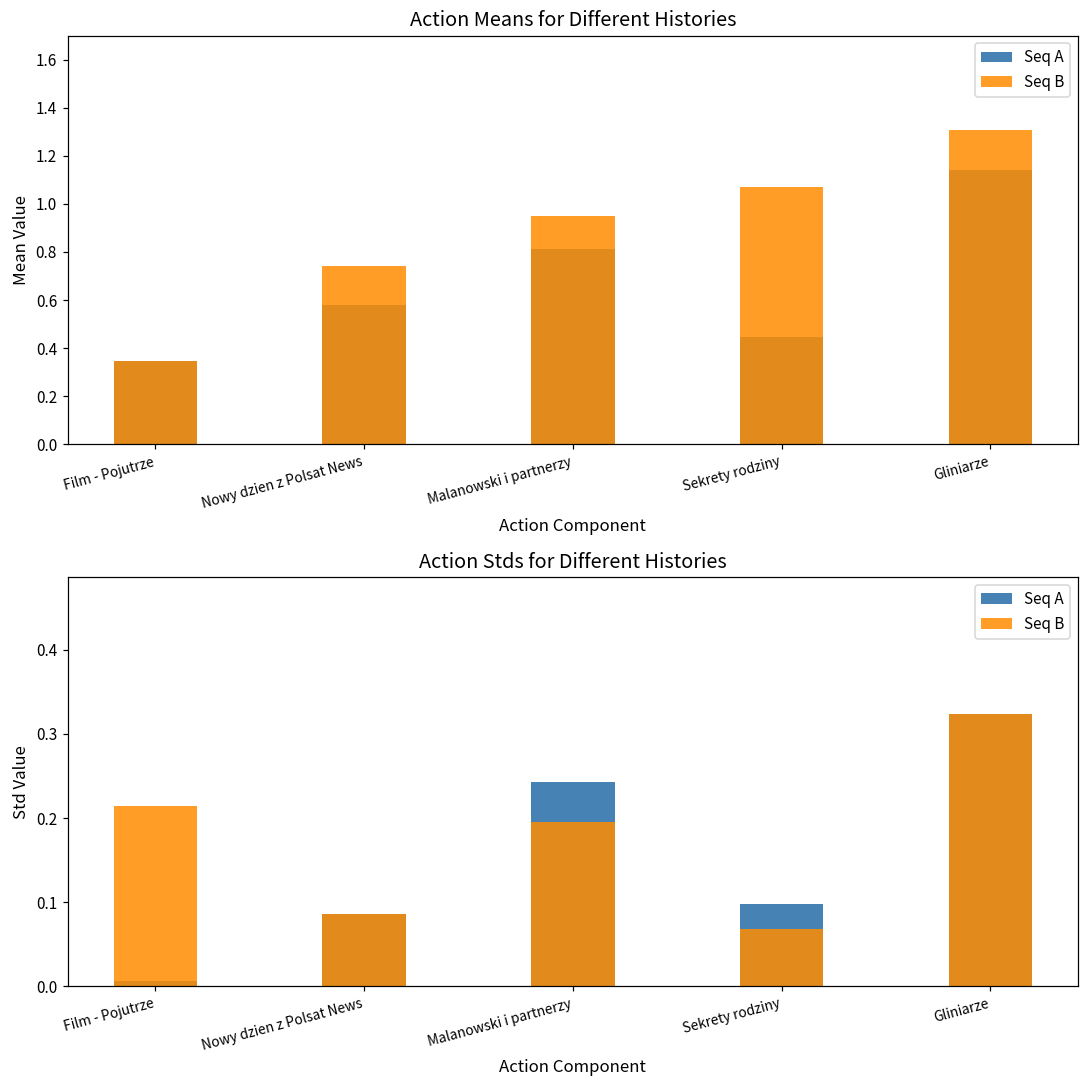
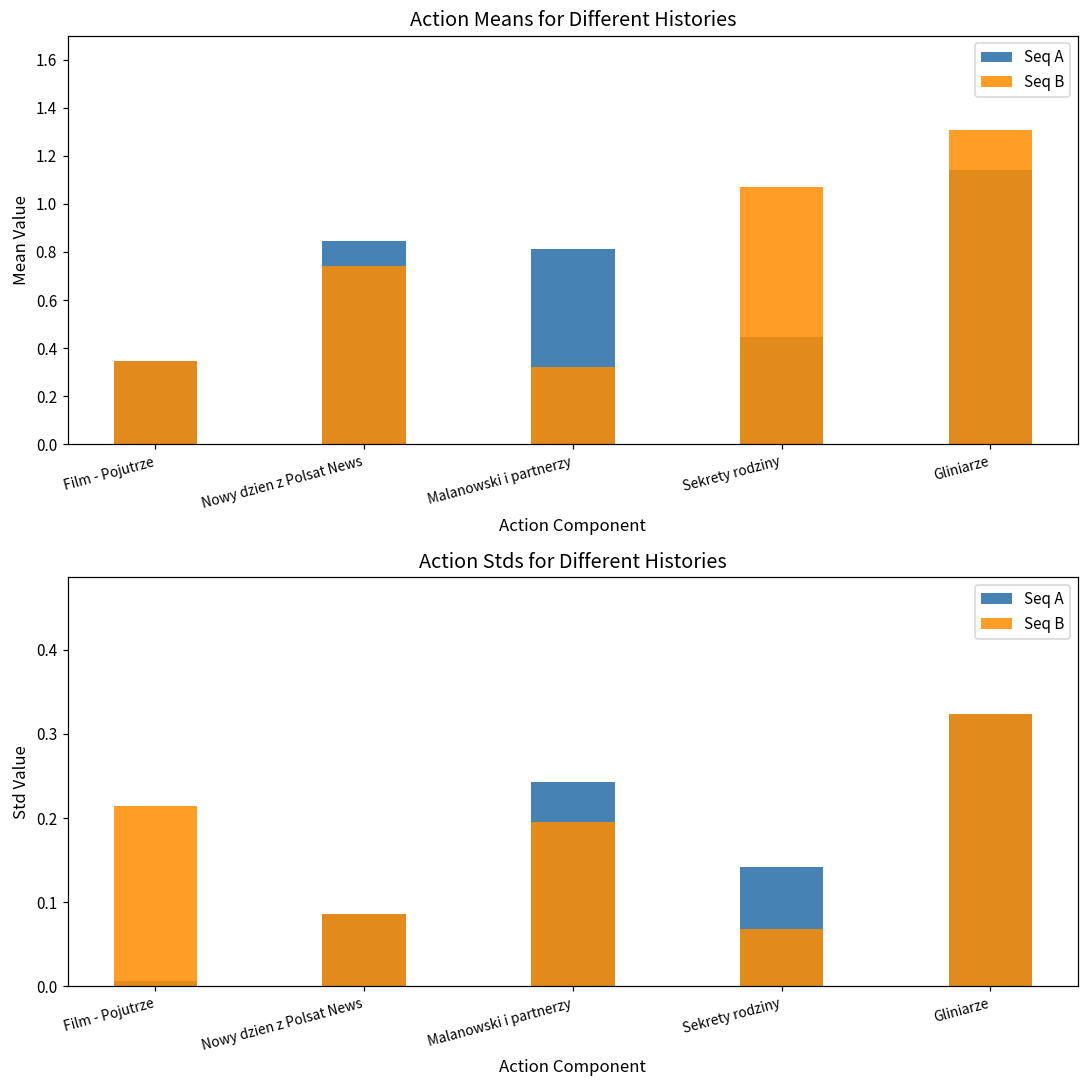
Action Means for Different Histories, Seq A, Nowy dzien z Polsat News: 0.58 -> 0.85
Action Means for Different Histories, Seq B, Malanowski i partnerzy: 0.95 -> 0.32
Action Stds for Different Histories, Seq A, Sekrety rodziny: 0.10 -> 0.14
